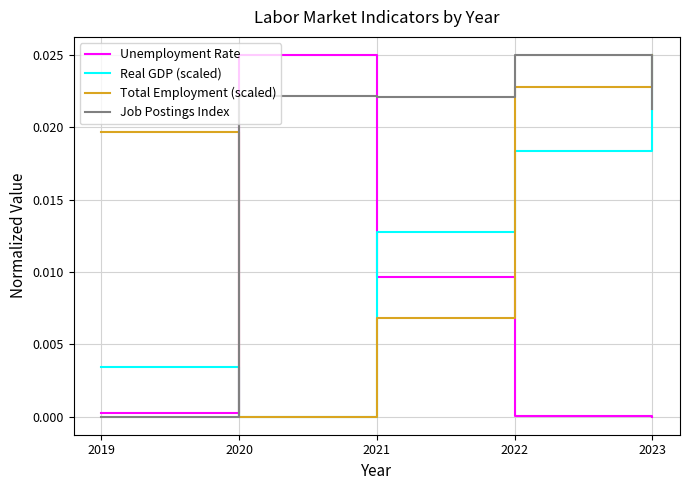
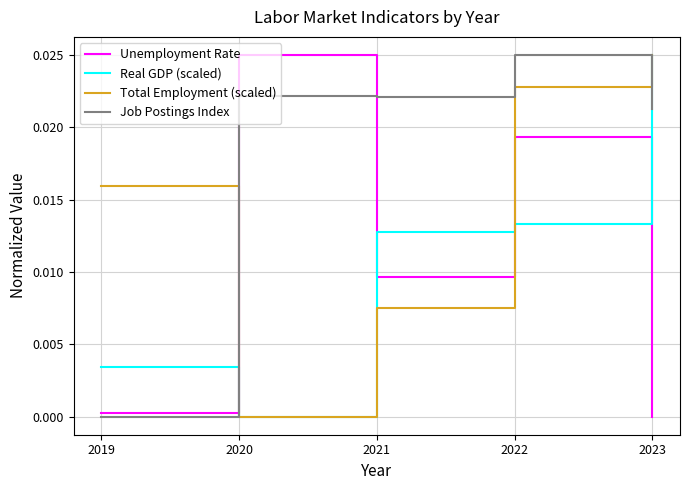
Total Employment (scaled), 2019: 0.0197 -> 0.0159
Total Employment (scaled), 2021: 0.0069 -> 0.0075
Unemployment Rate, 2022: 0.0001 -> 0.0194
Real GDP (scaled), 2022: 0.0184 -> 0.0133
